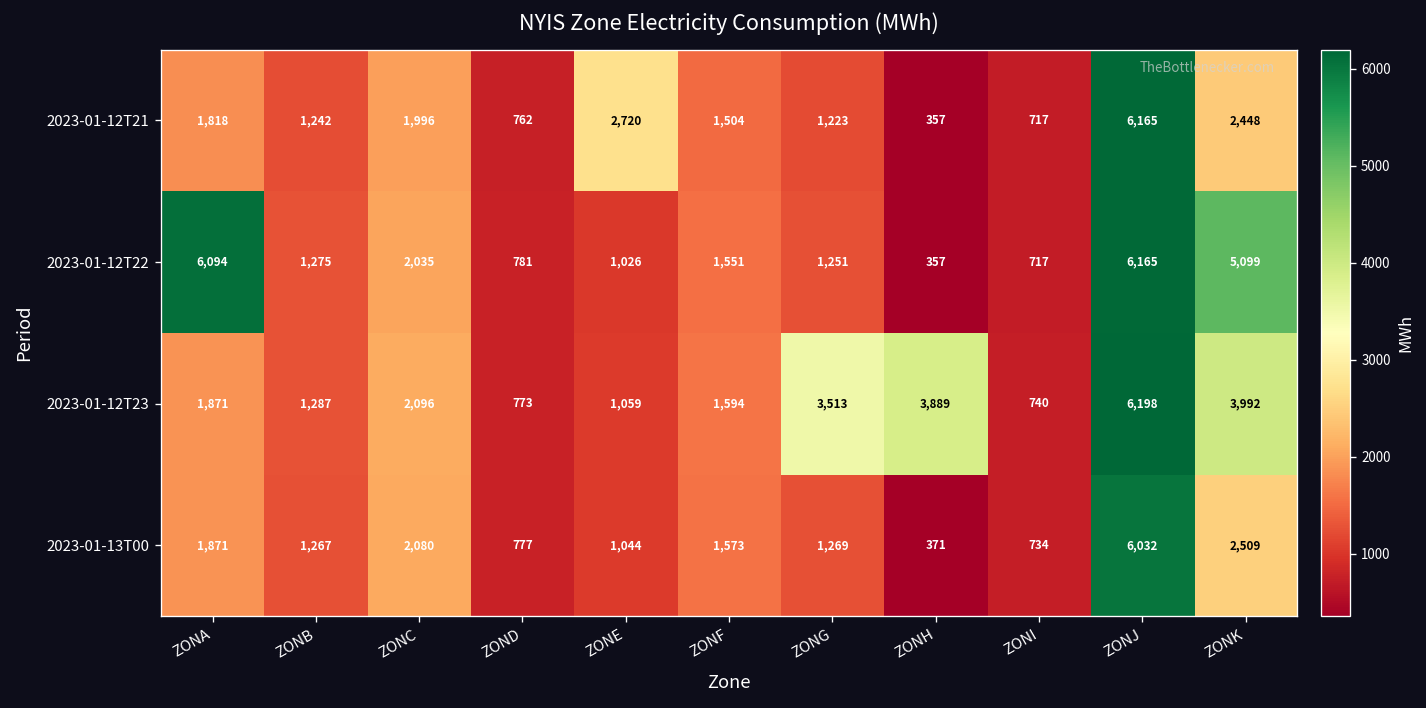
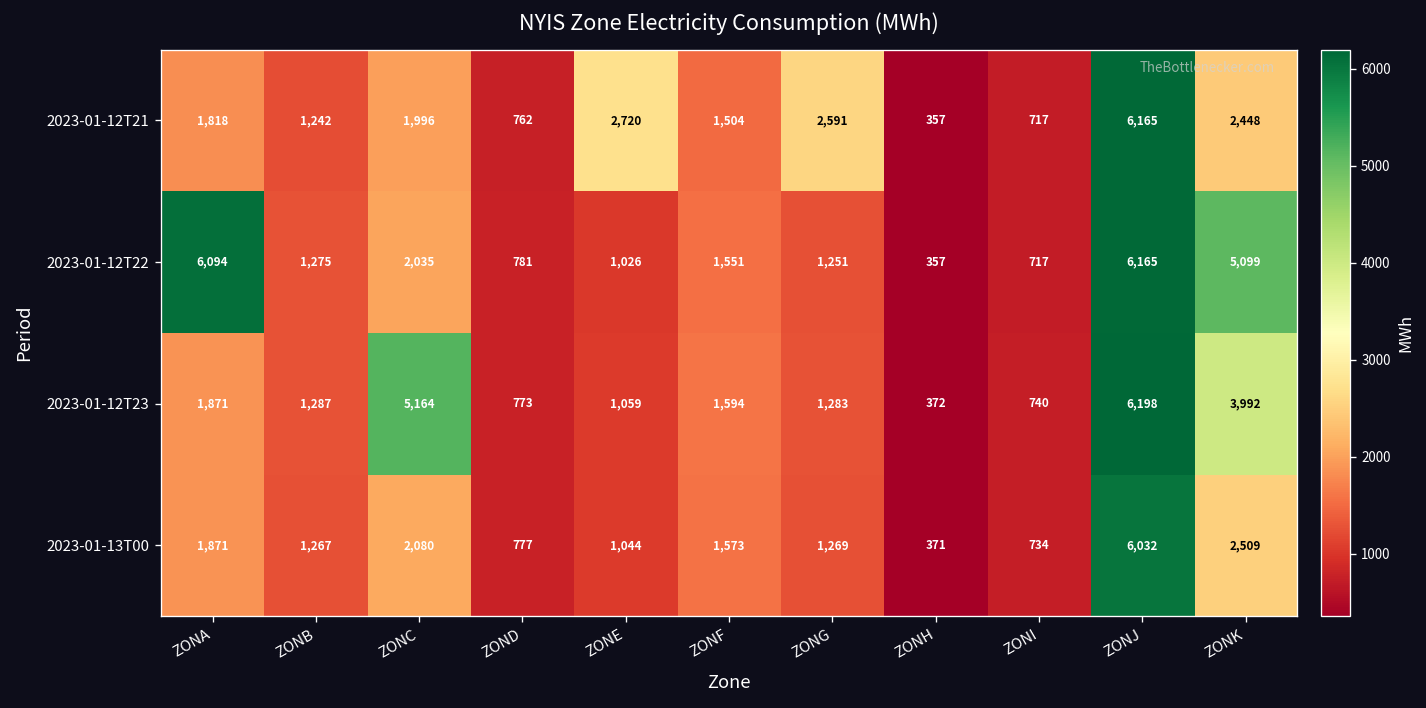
2023-01-12T21, ZONG: 1,223 -> 2,591
2023-01-12T23, ZONC: 2,096 -> 5,164
2023-01-12T23, ZONG: 3,513 -> 1,283
2023-01-12T23, ZONH: 3,889 -> 372
